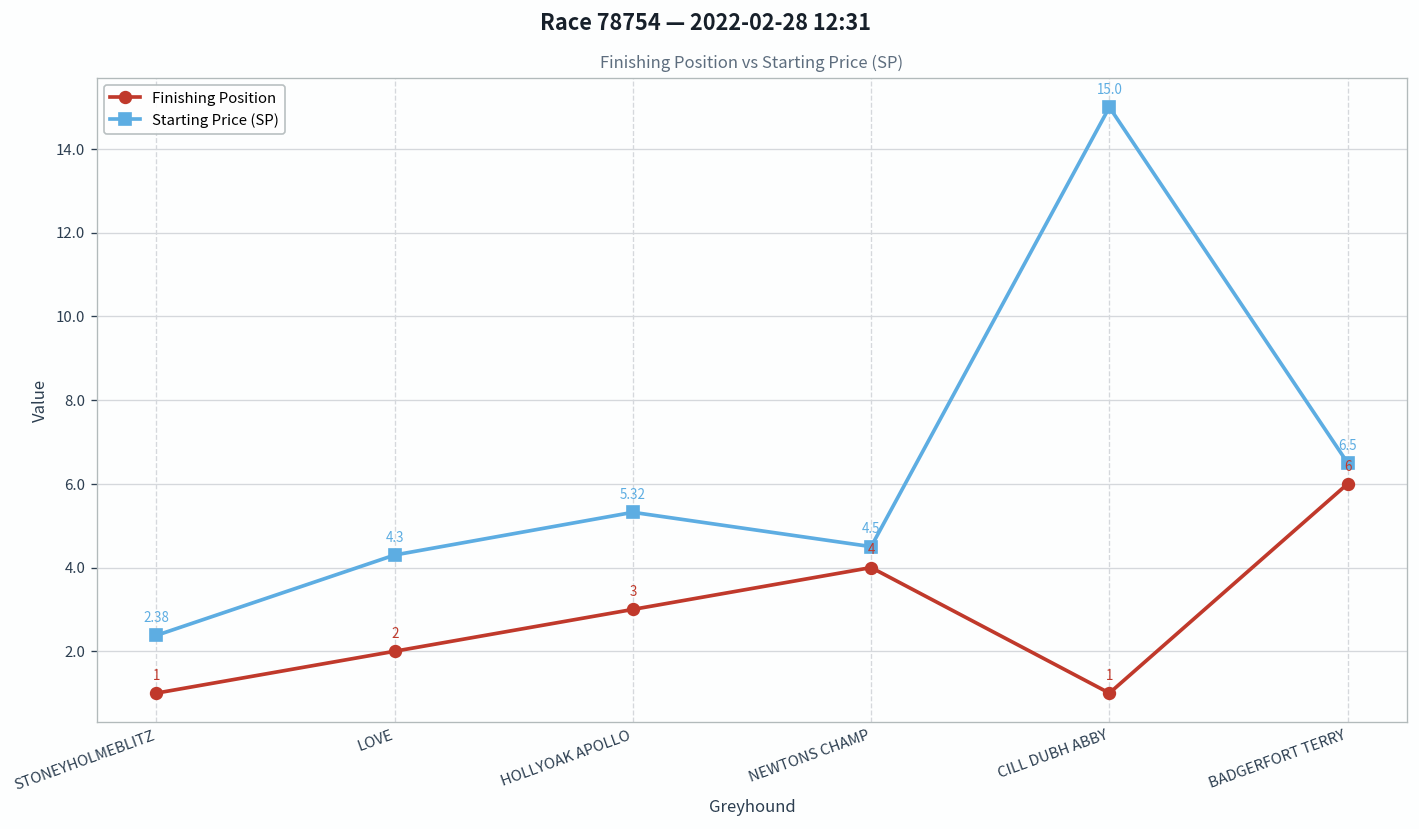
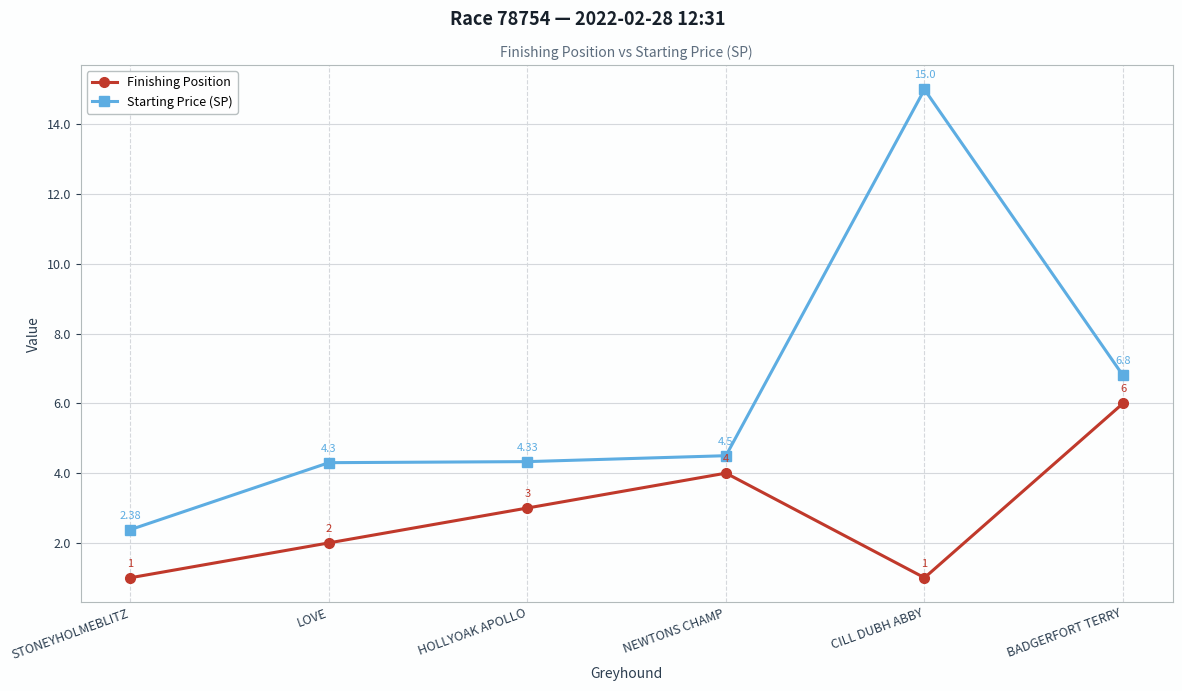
Starting Price (SP), HOLLYOAK APOLLO: 5.32 -> 4.33
Starting Price (SP), BADGERFORT TERRY: 6.5 -> 6.8
